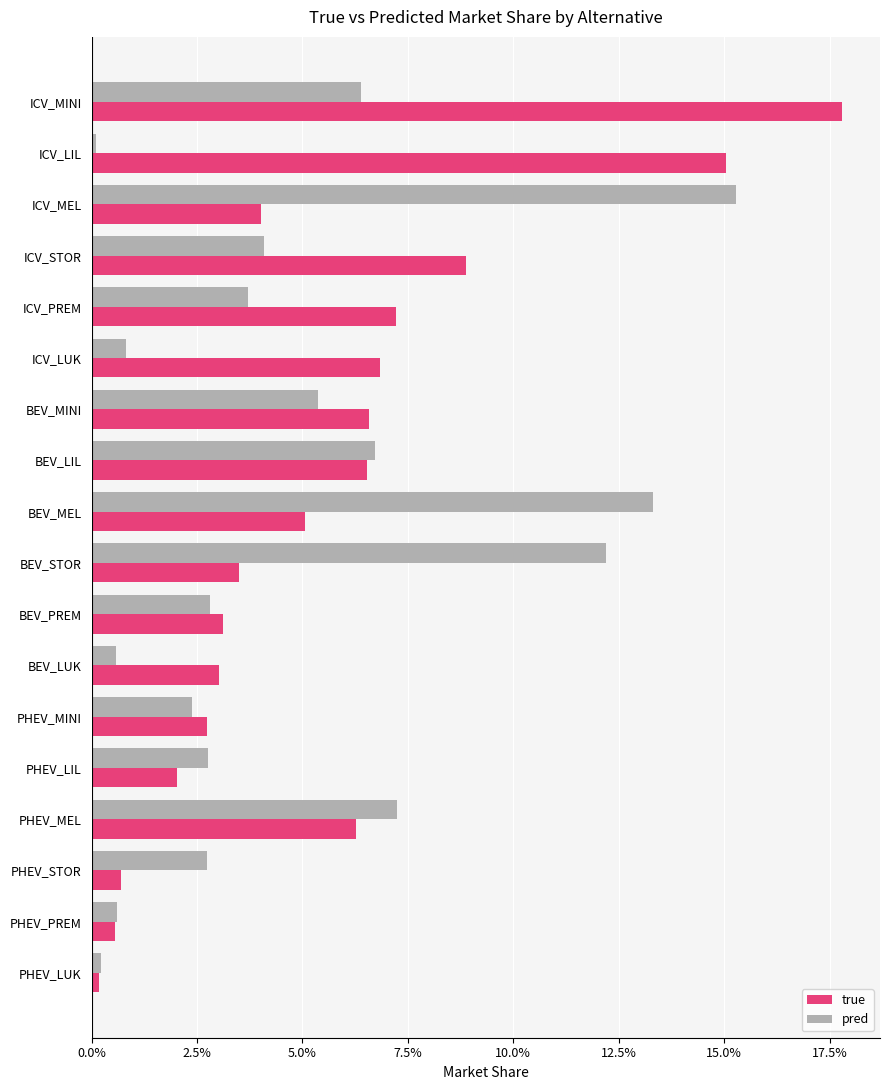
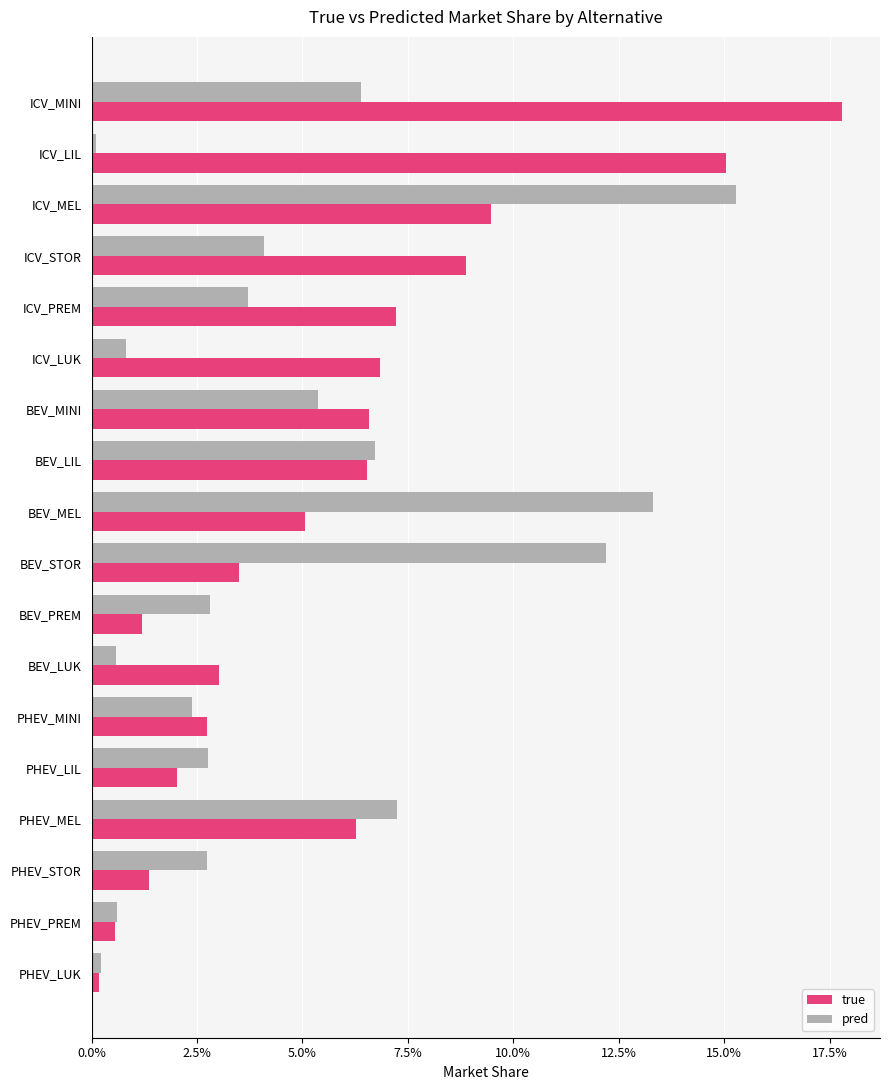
true, ICV_MEL: 4.0% -> 9.5%
true, BEV_PREM: 3.1% -> 1.2%
true, PHEV_STOR: 0.7% -> 1.3%
